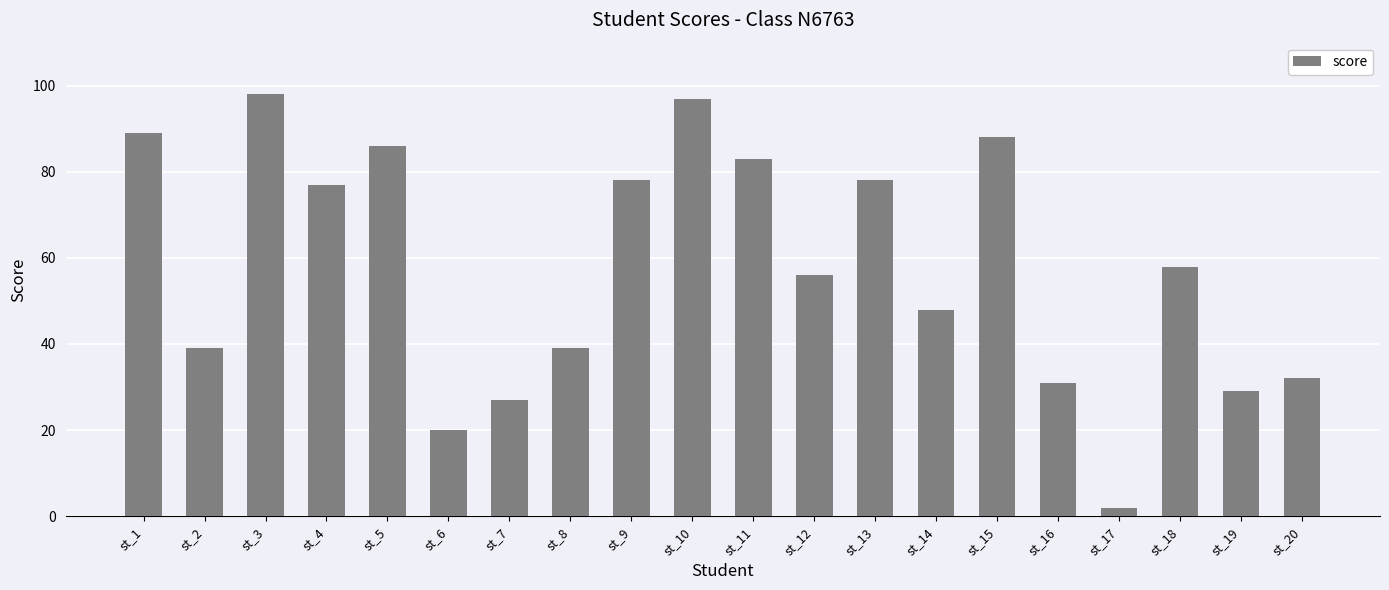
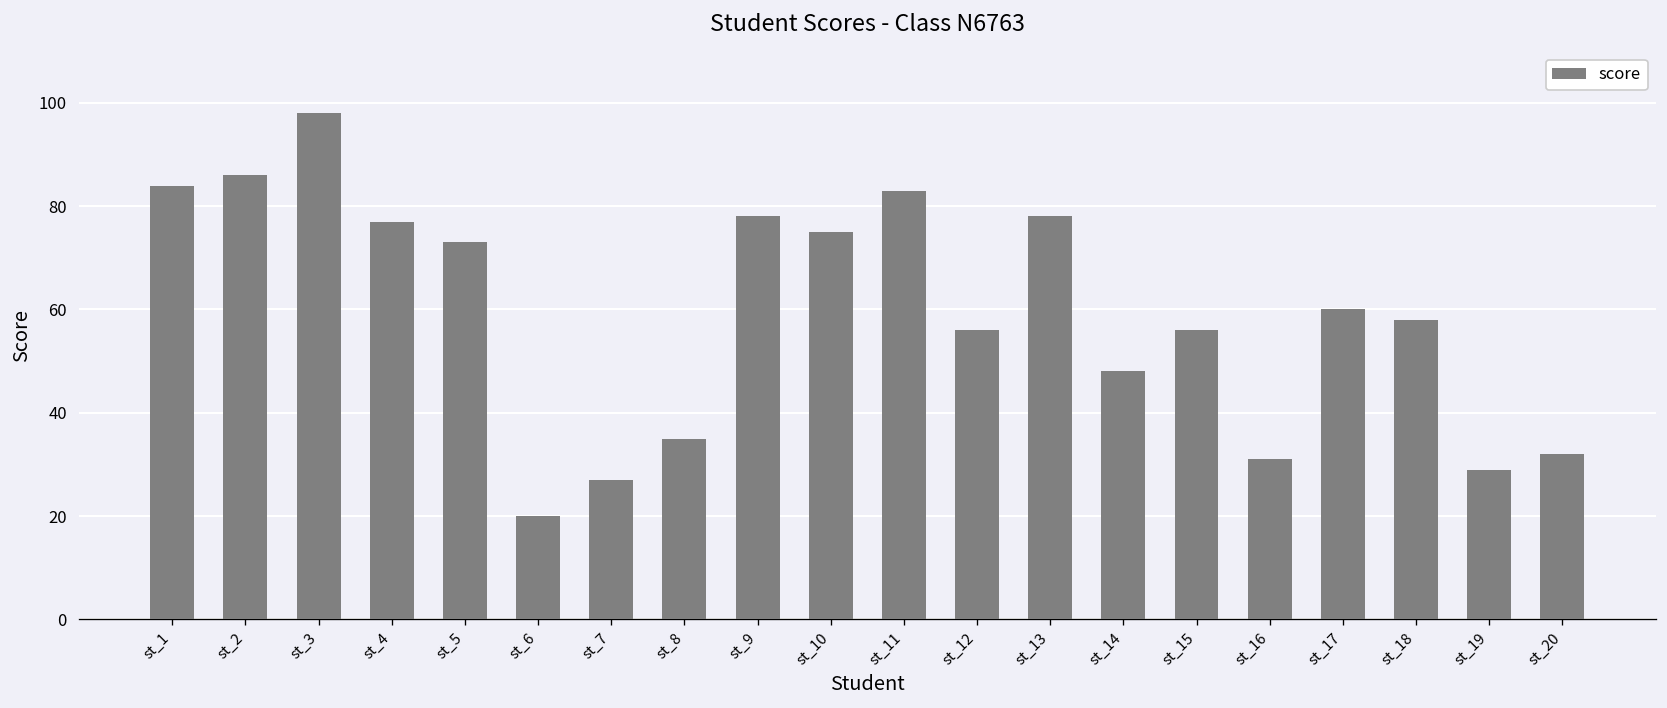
st_1: 89 -> 84
st_2: 39 -> 86
st_5: 86 -> 73
st_8: 39 -> 35
st_10: 97 -> 75
st_15: 88 -> 56
st_17: 2 -> 60
